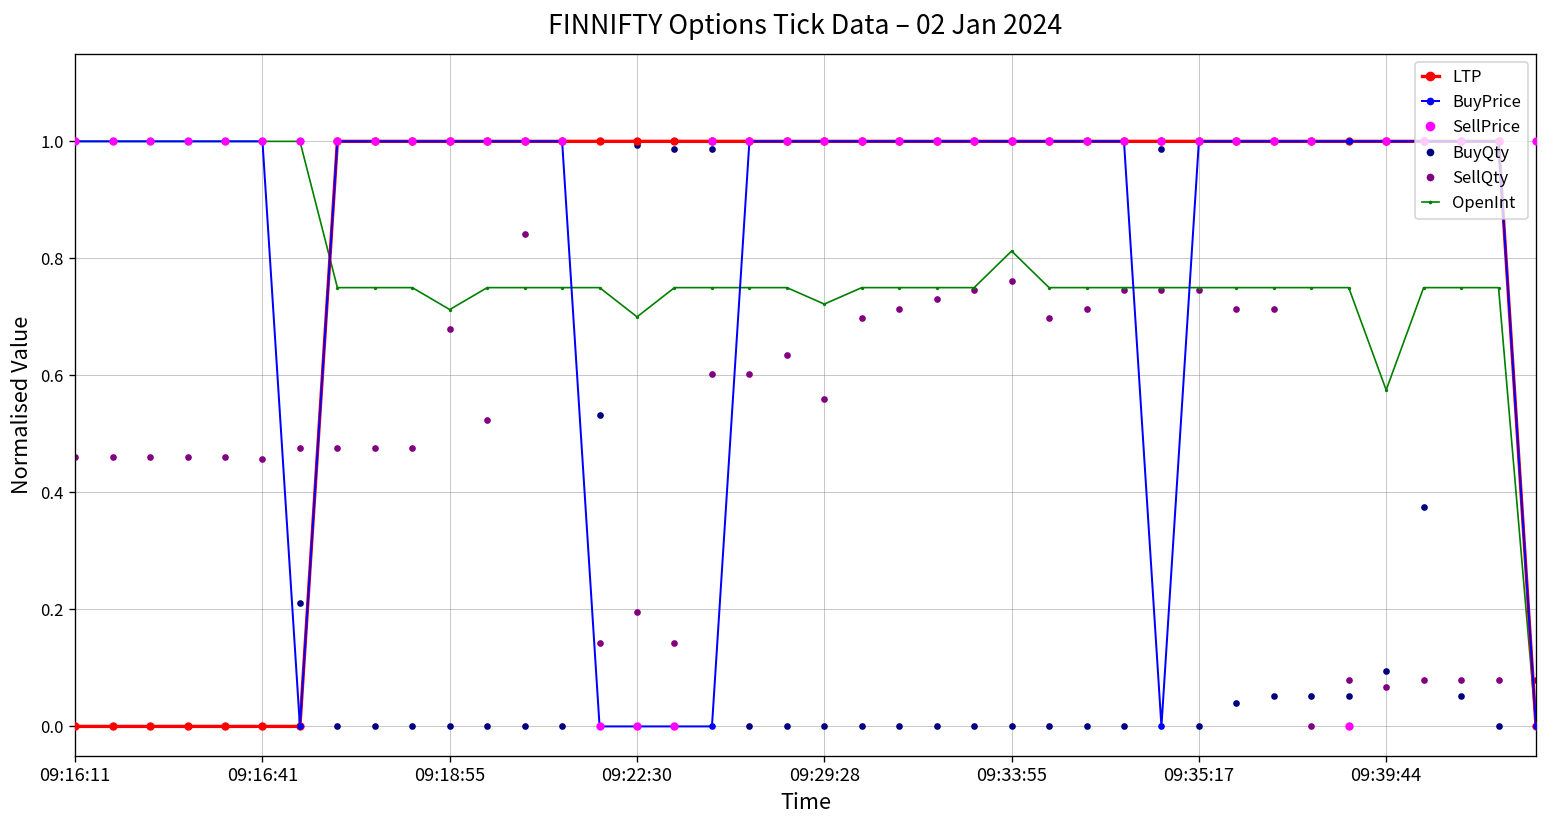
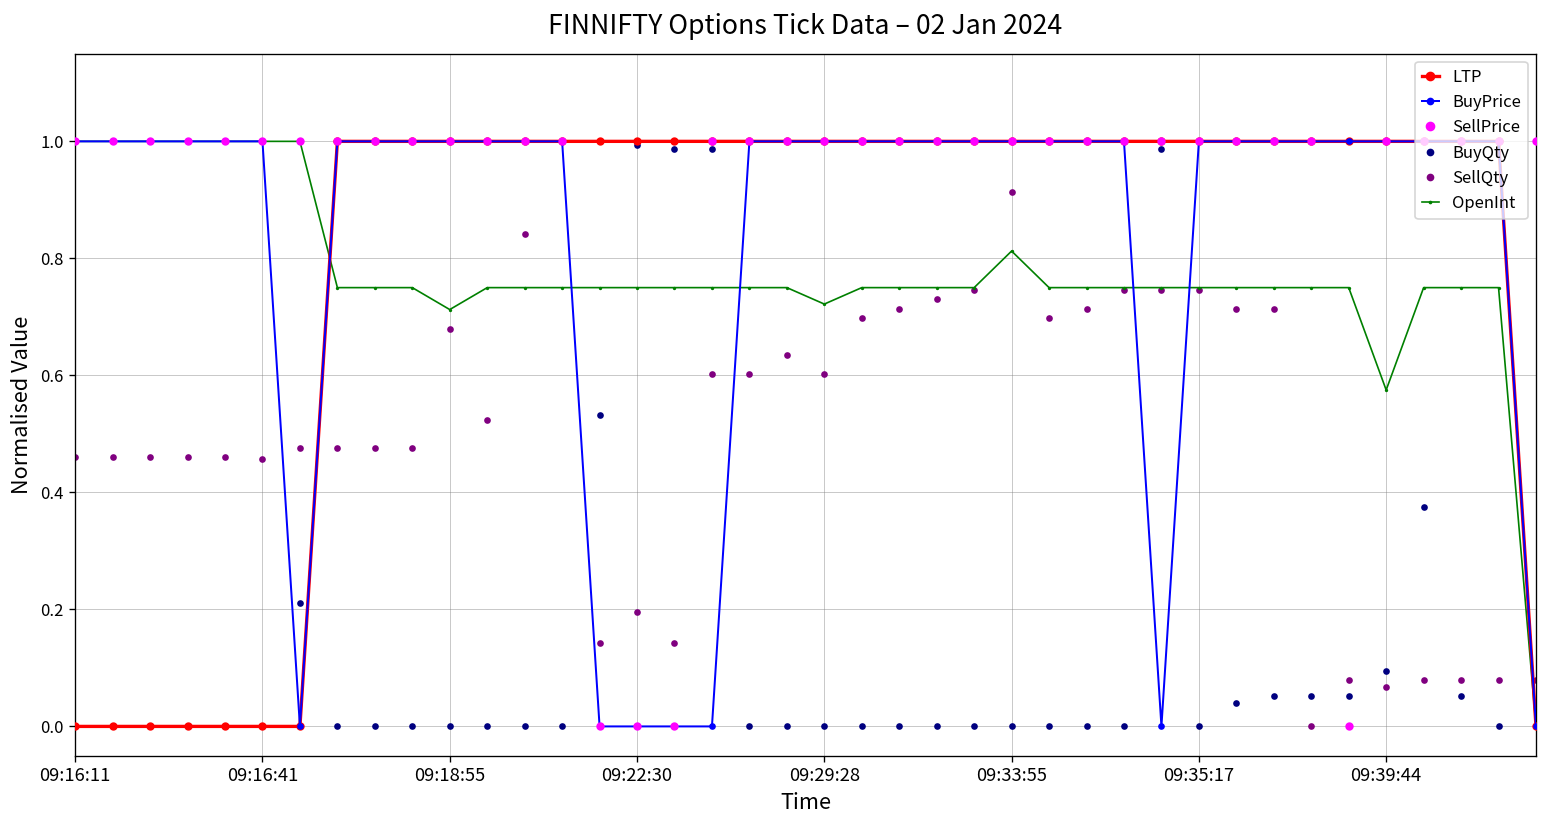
OpenInt, 09:22:30: 0.70 -> 0.75
SellQty, 09:29:28: 0.56 -> 0.60
SellQty, 09:33:55: 0.76 -> 0.91
